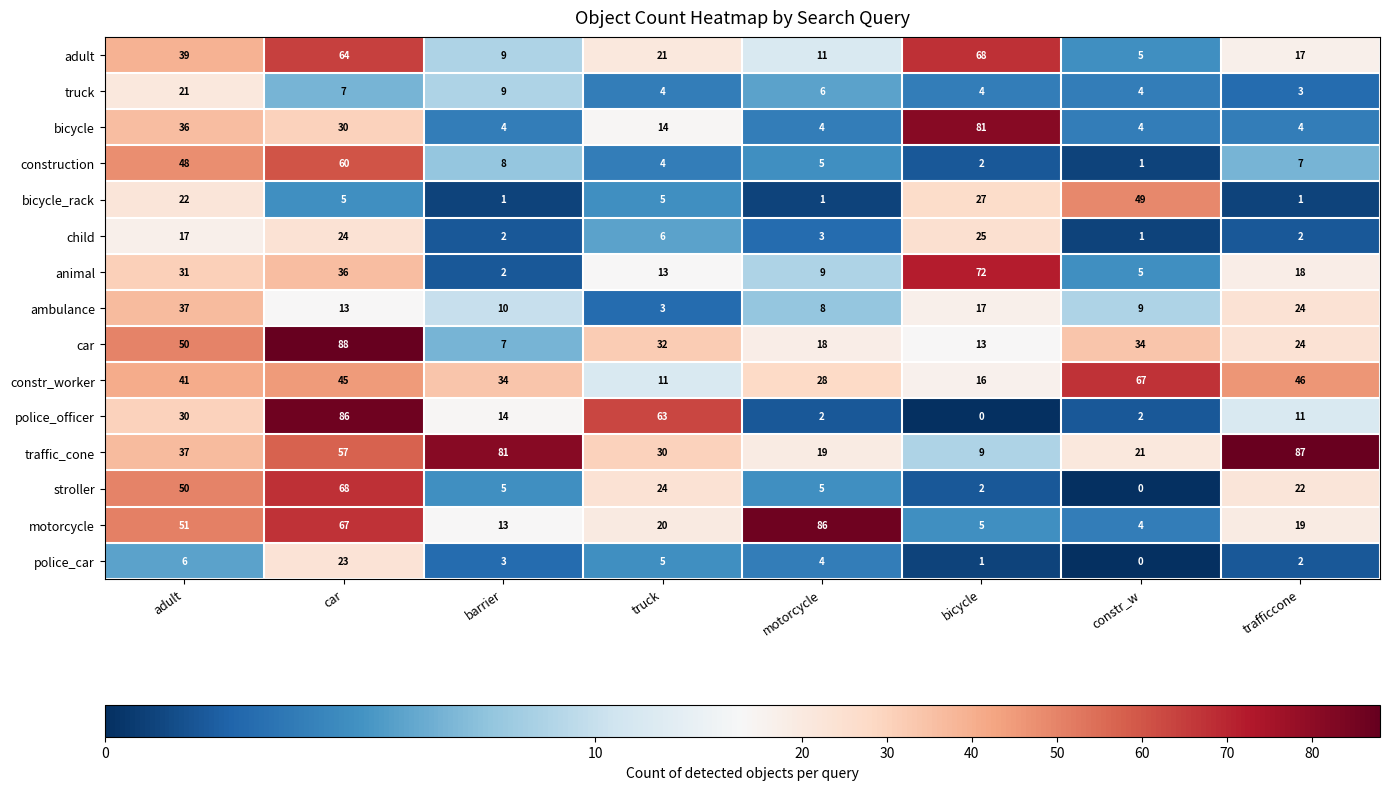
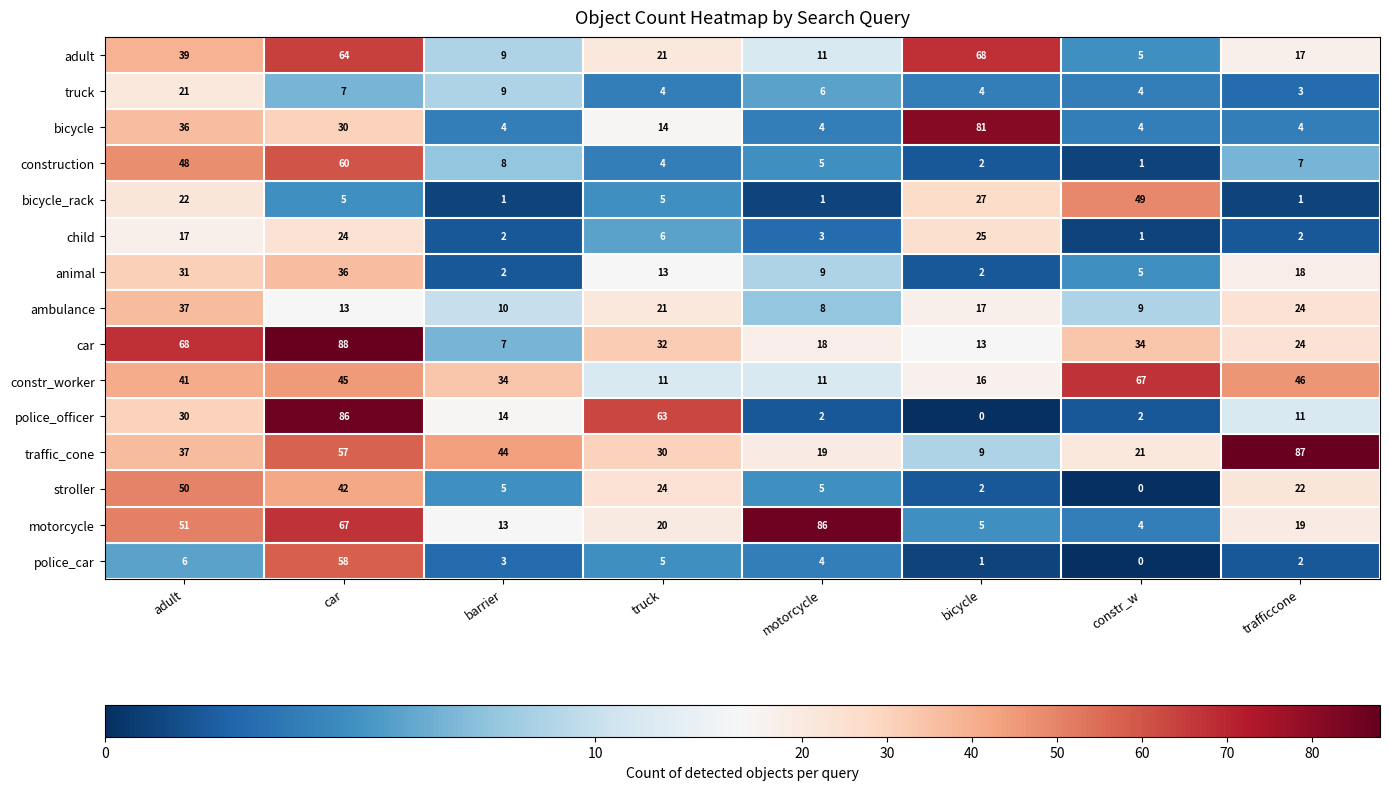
animal, bicycle: 72 -> 2
ambulance, truck: 3 -> 21
car, adult: 50 -> 68
constr_worker, motorcycle: 28 -> 11
traffic_cone, barrier: 81 -> 44
stroller, car: 68 -> 42
police_car, car: 23 -> 58
